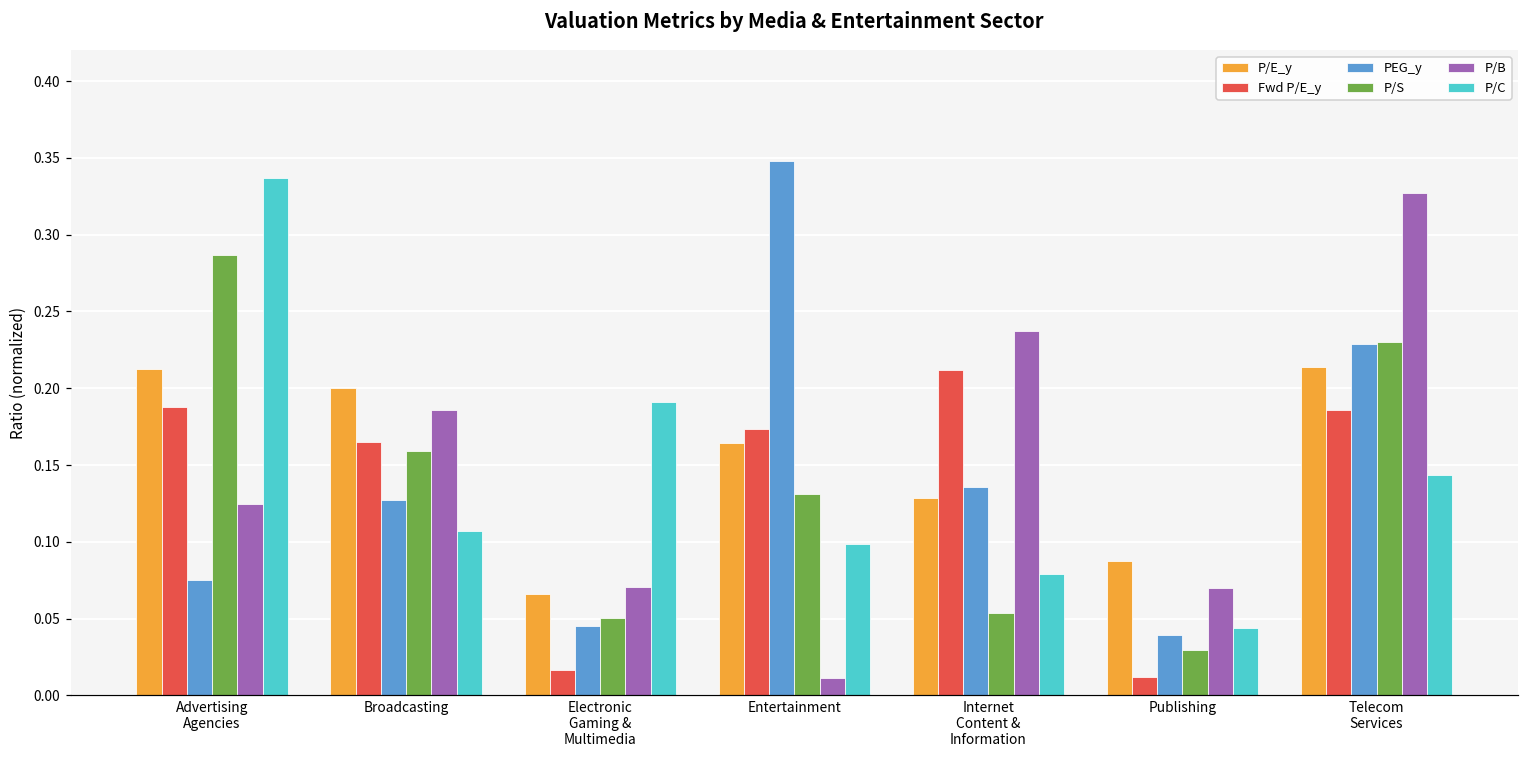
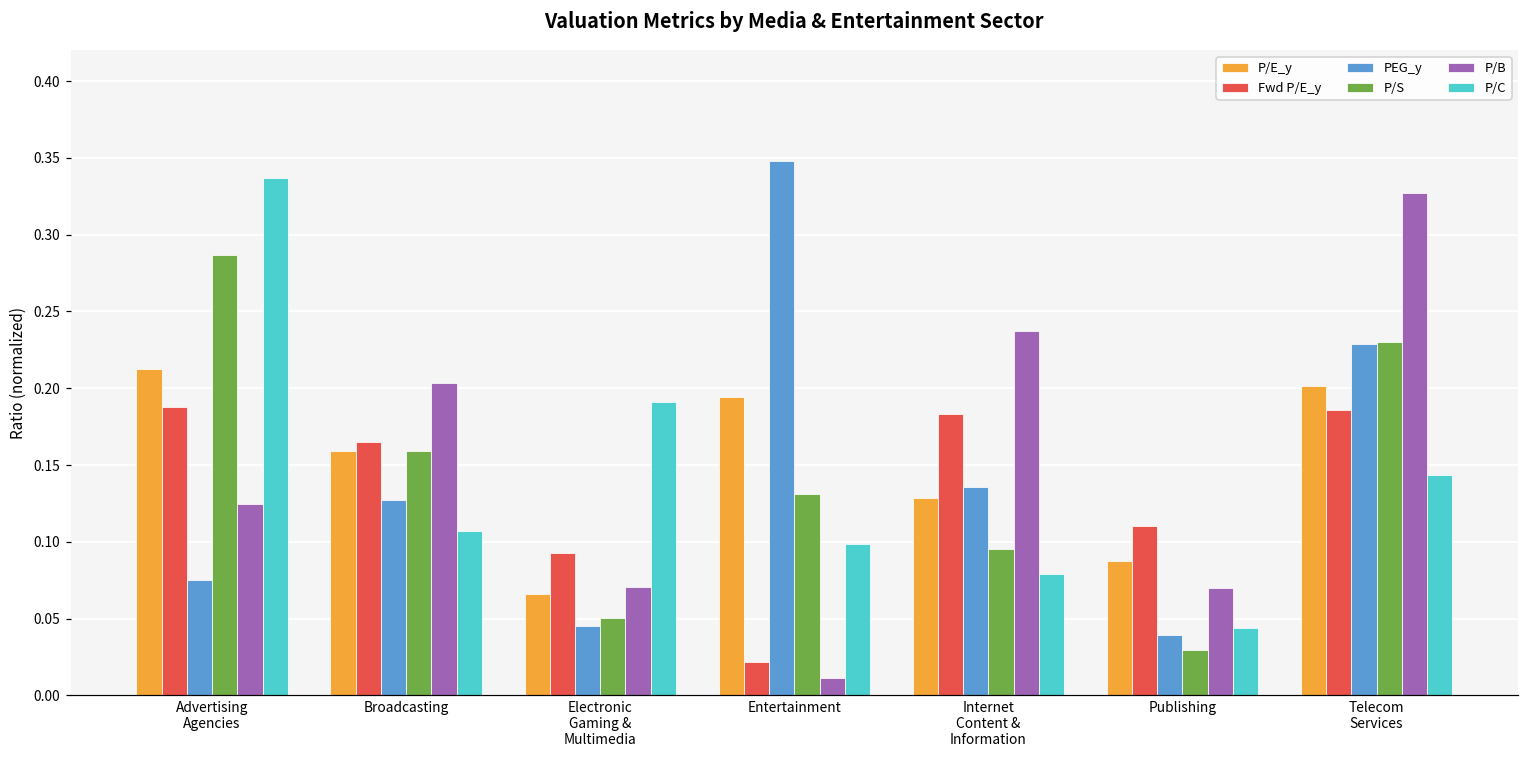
P/E_y, Broadcasting: 0.200 -> 0.159
P/B, Broadcasting: 0.186 -> 0.203
Fwd P/E_y, Electronic Gaming & Multimedia: 0.017 -> 0.093
P/E_y, Entertainment: 0.164 -> 0.194
Fwd P/E_y, Entertainment: 0.174 -> 0.022
Fwd P/E_y, Internet Content & Information: 0.212 -> 0.183
P/S, Internet Content & Information: 0.054 -> 0.096
Fwd P/E_y, Publishing: 0.012 -> 0.110
P/E_y, Telecom Services: 0.214 -> 0.202
